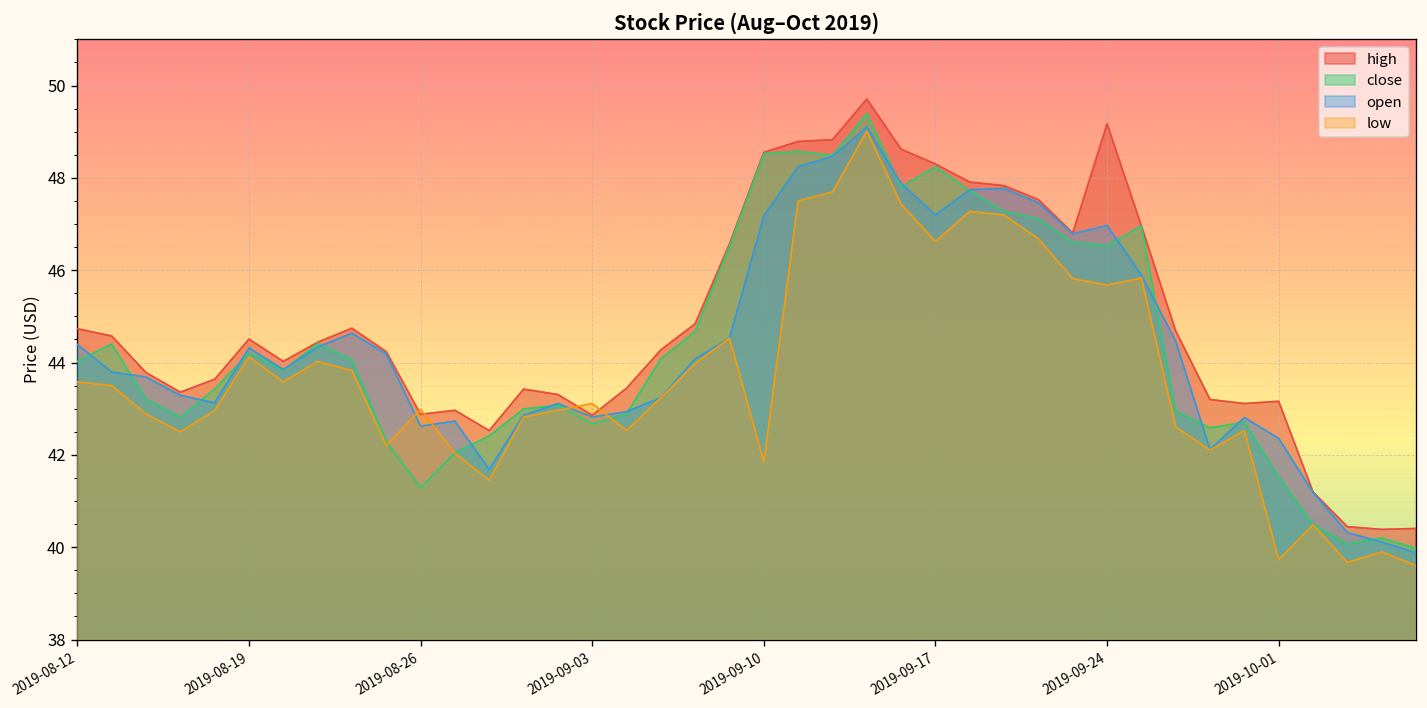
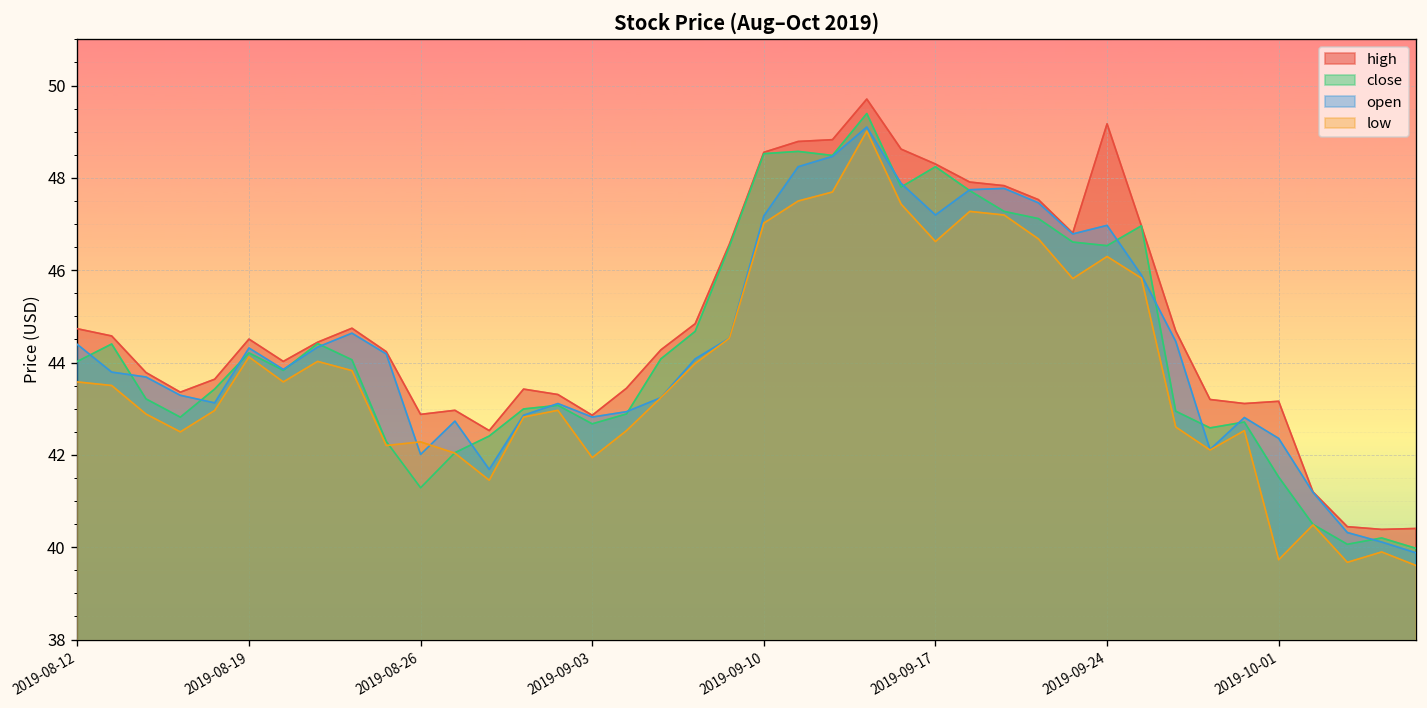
open, 2019-08-26: 42.6 -> 42.0
low, 2019-08-26: 43.0 -> 42.3
low, 2019-09-03: 43.1 -> 41.9
low, 2019-09-10: 41.8 -> 47.0
low, 2019-09-24: 45.7 -> 46.3
